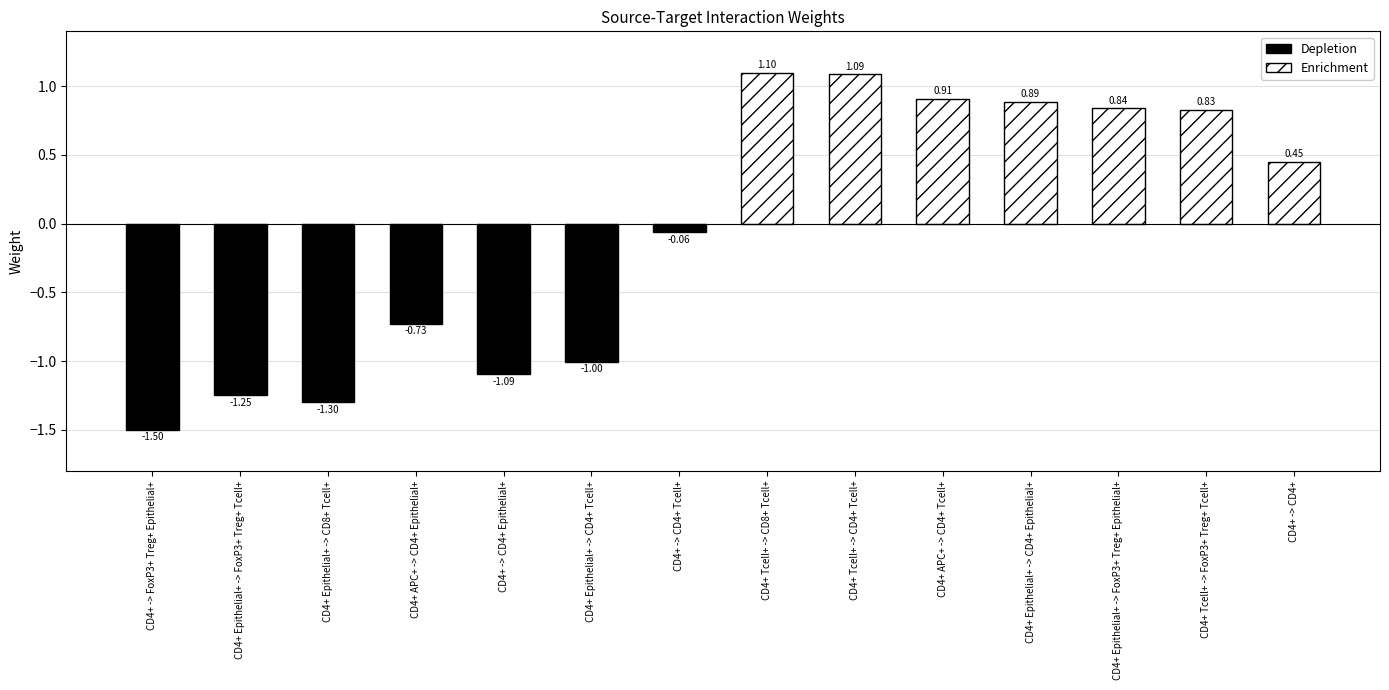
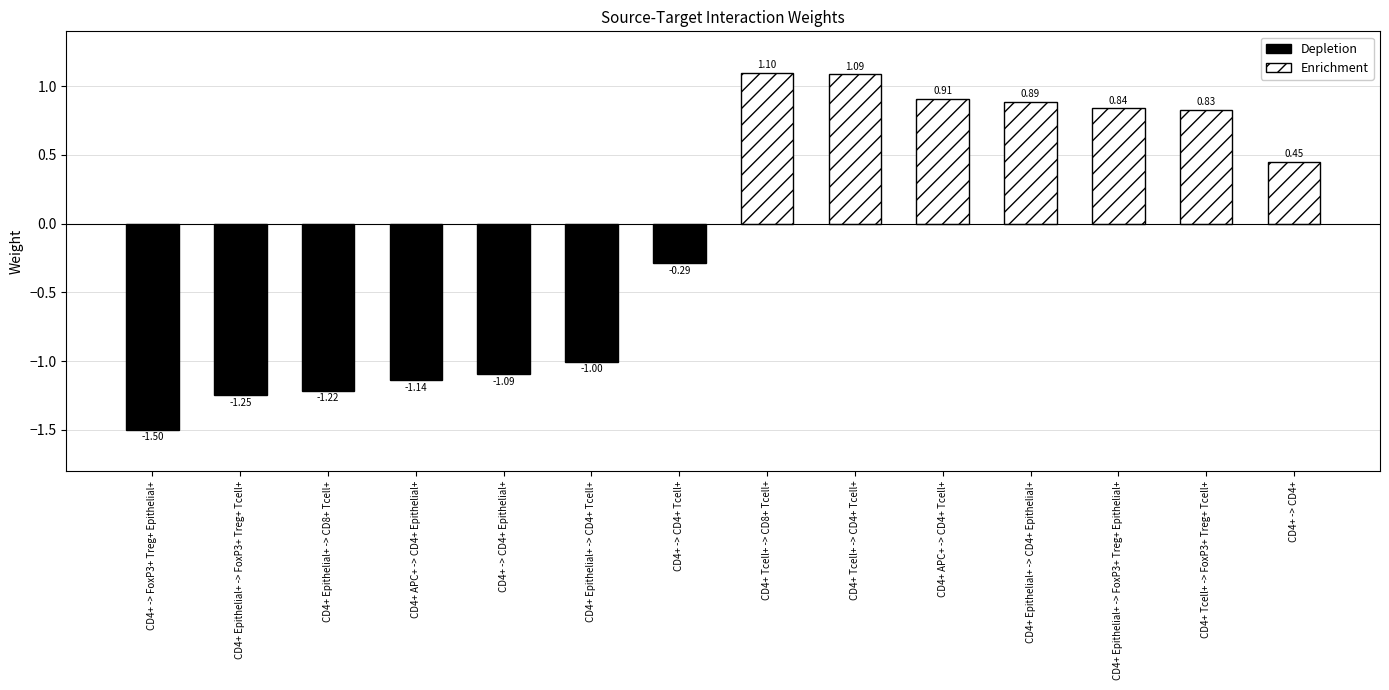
CD4+ Epithelial+ -> CD8+ Tcell+: -1.30 -> -1.22
CD4+ APC+ -> CD4+ Epithelial+: -0.73 -> -1.14
CD4+ -> CD4+ Tcell+: -0.06 -> -0.29
